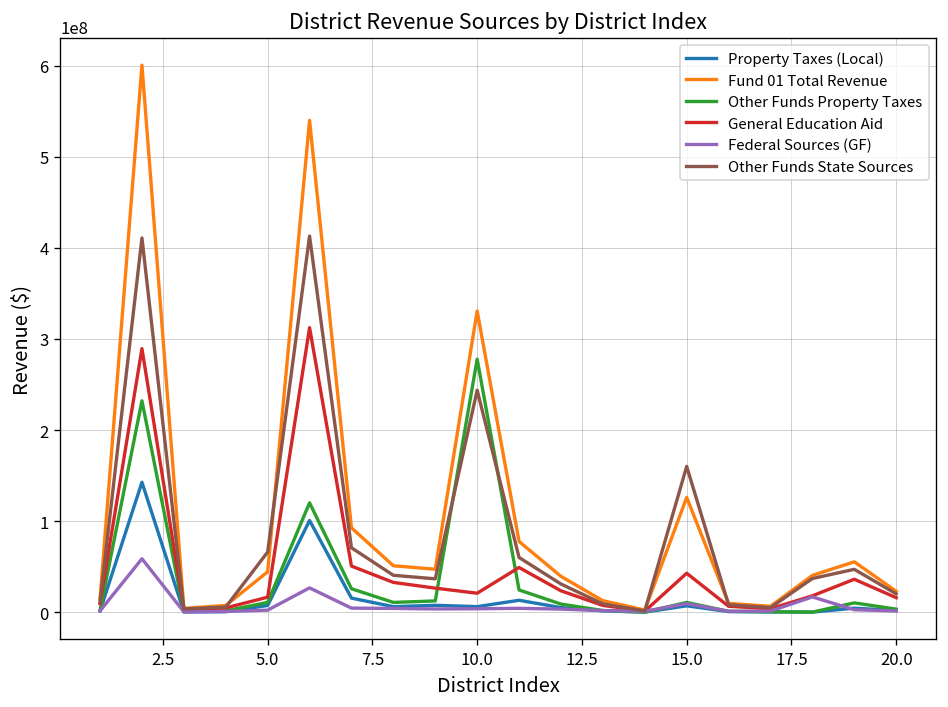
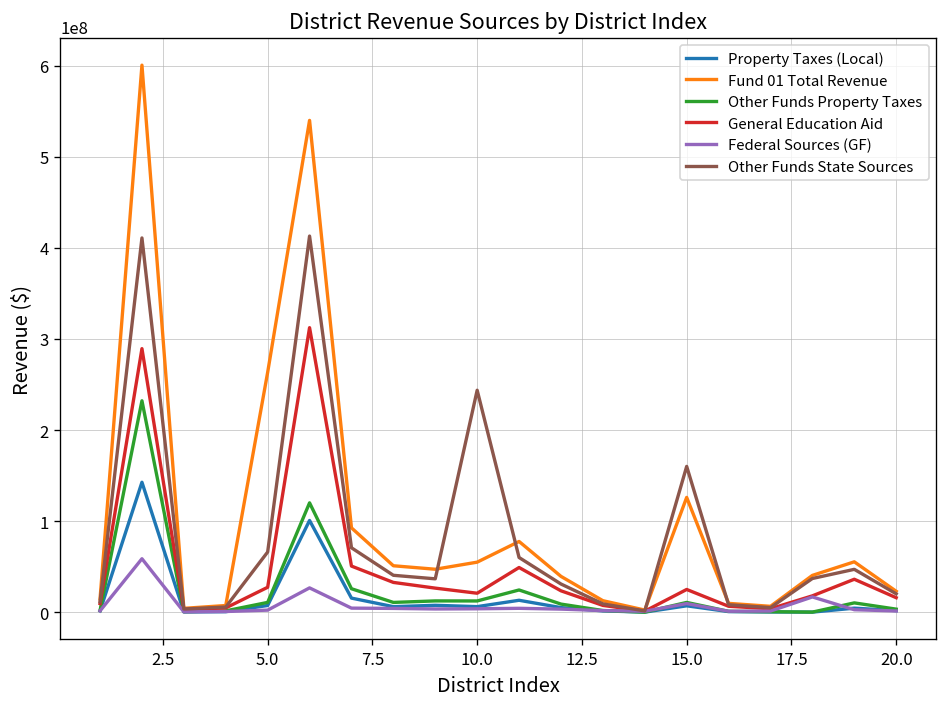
Fund 01 Total Revenue, 5.0: 40000000 -> 260000000
General Education Aid, 5.0: 20000000 -> 30000000
Fund 01 Total Revenue, 10.0: 330000000 -> 50000000
Other Funds Property Taxes, 10.0: 280000000 -> 10000000
General Education Aid, 15.0: 40000000 -> 20000000
